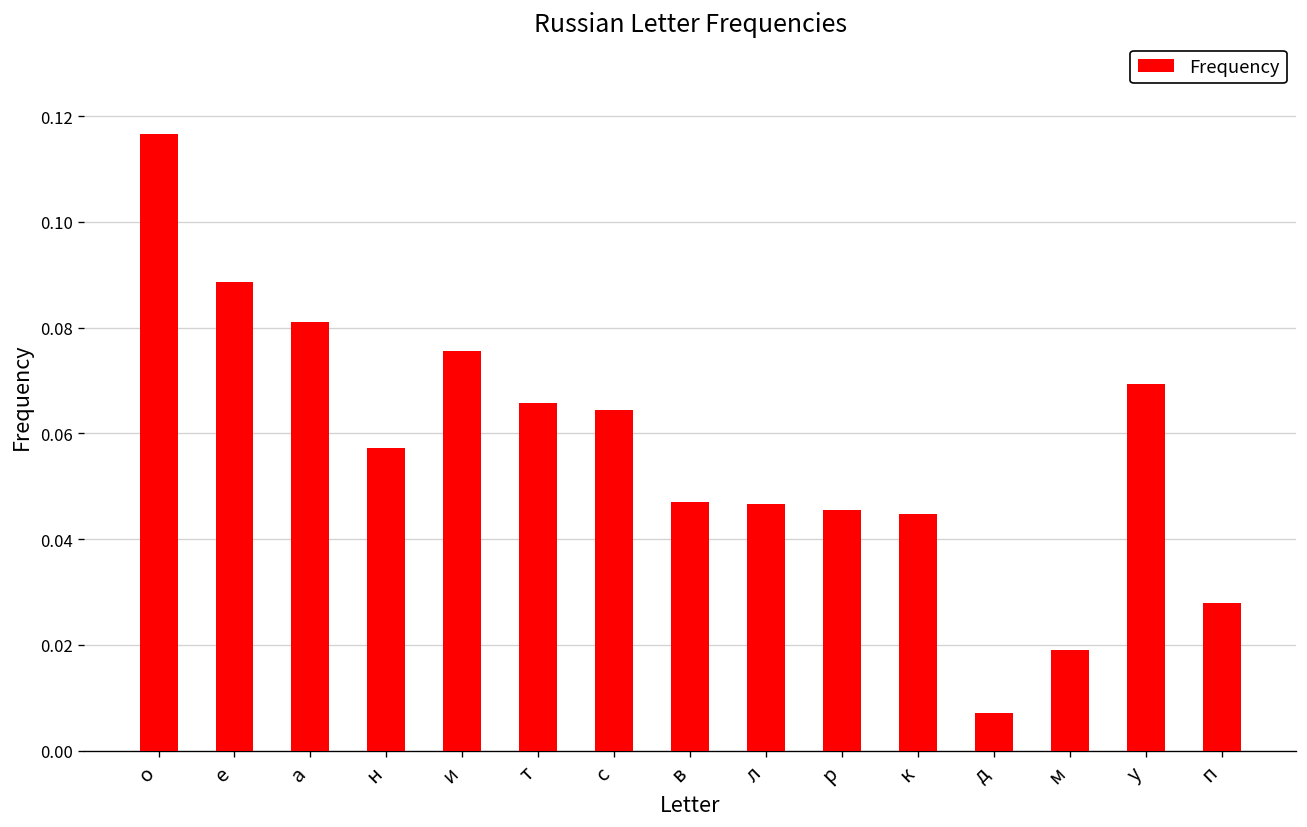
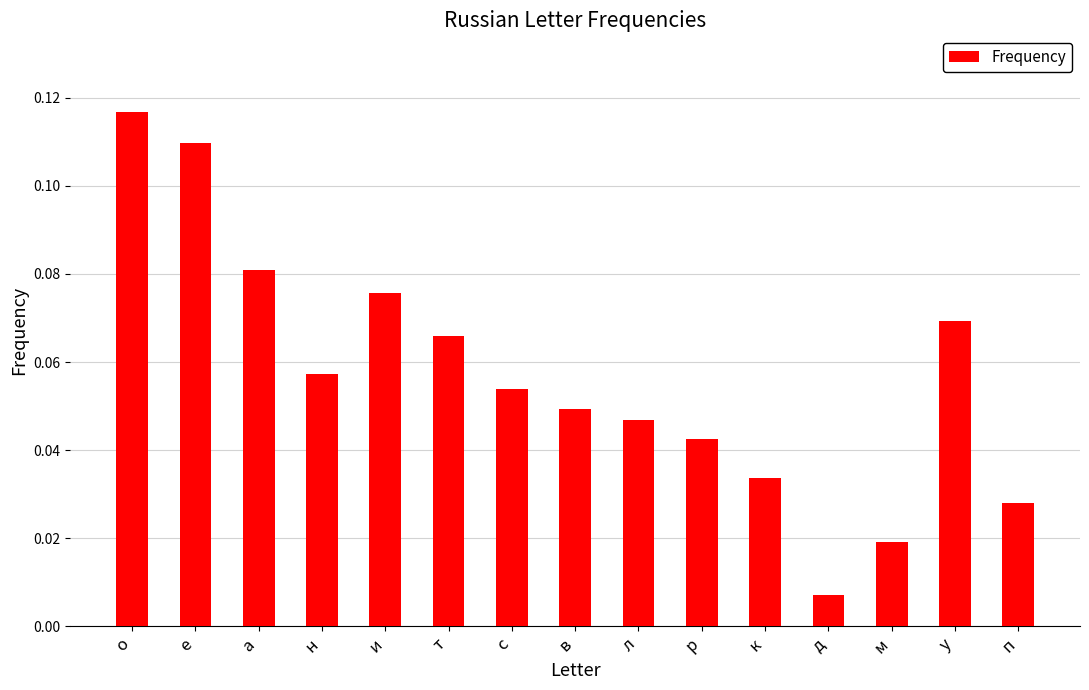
е: 0.089 -> 0.110
с: 0.064 -> 0.054
в: 0.047 -> 0.049
р: 0.045 -> 0.043
к: 0.045 -> 0.034
